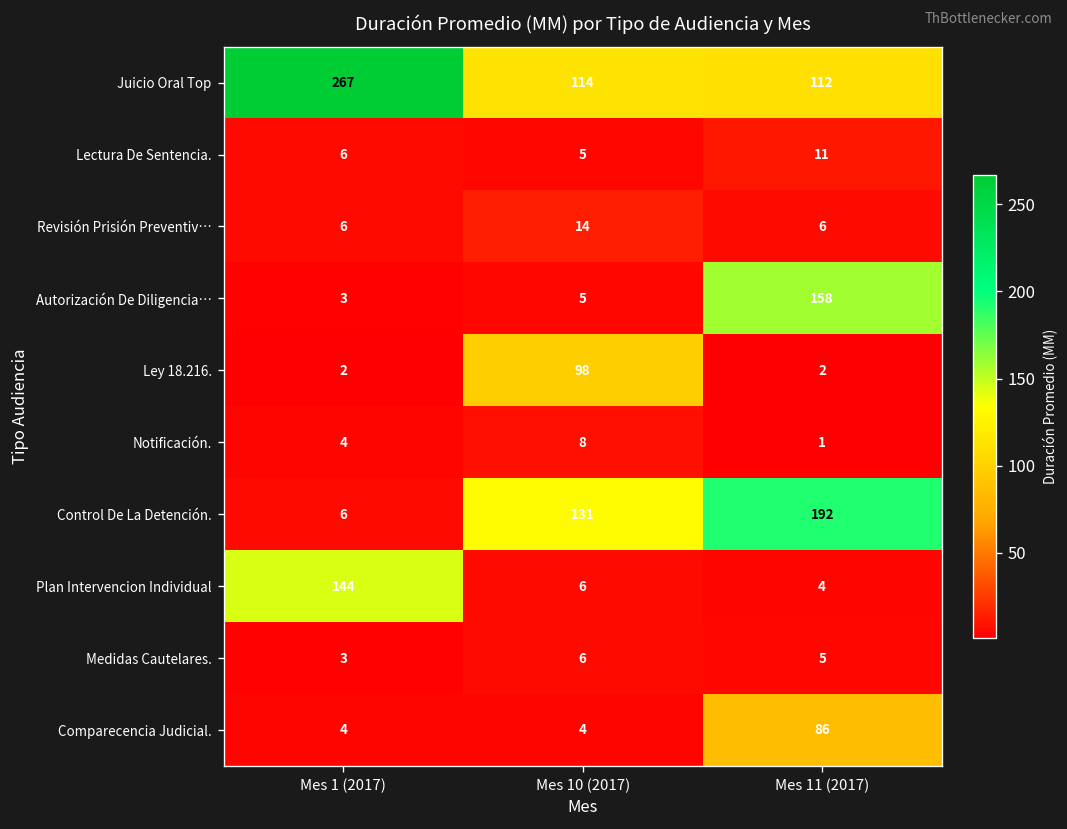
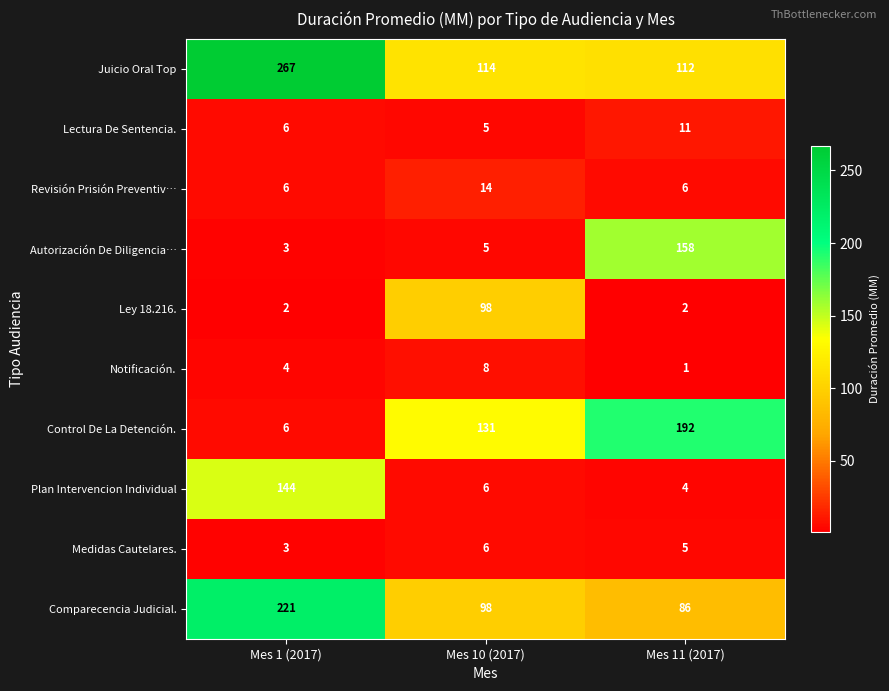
Comparecencia Judicial., Mes 1 (2017): 4 -> 221
Comparecencia Judicial., Mes 10 (2017): 4 -> 98
